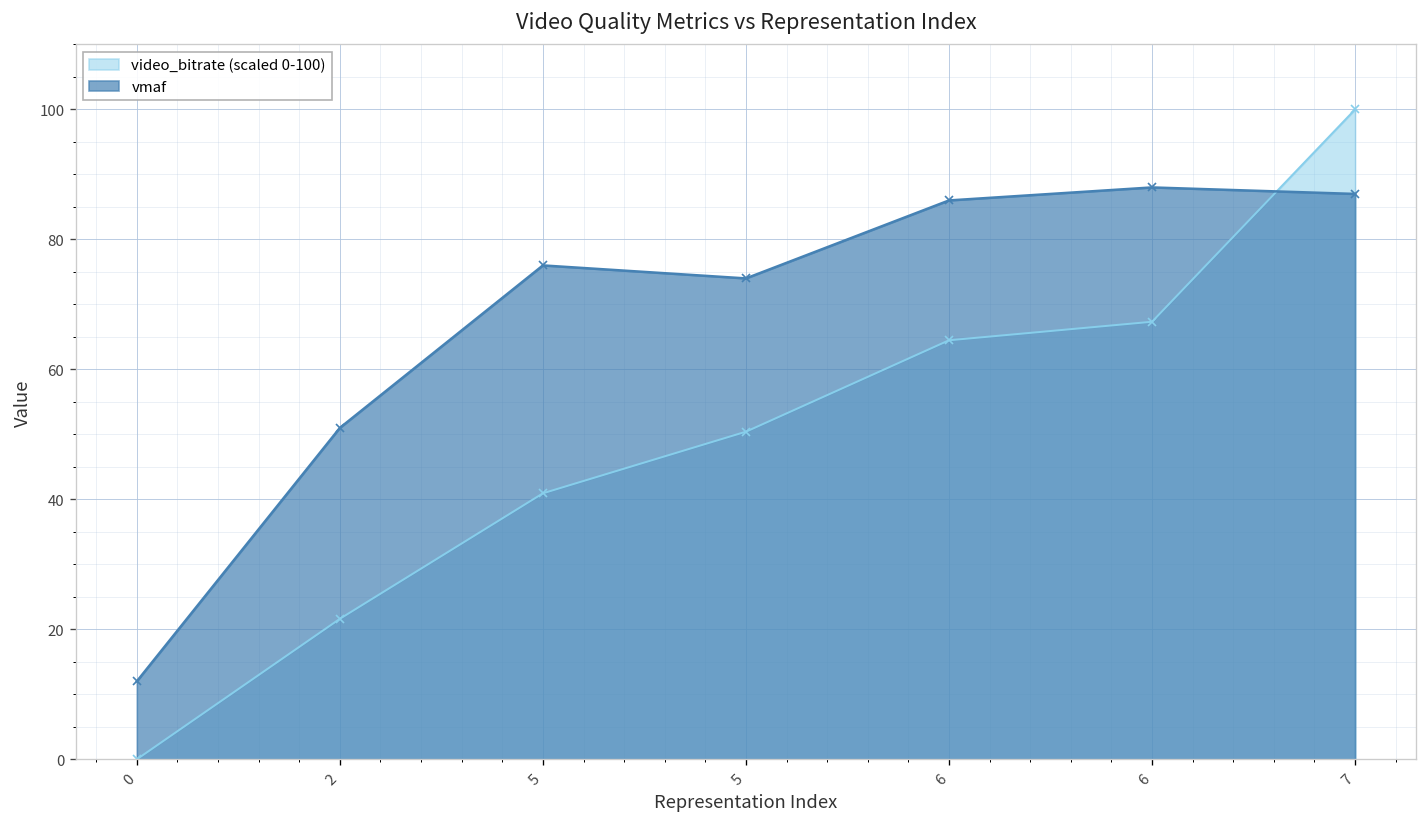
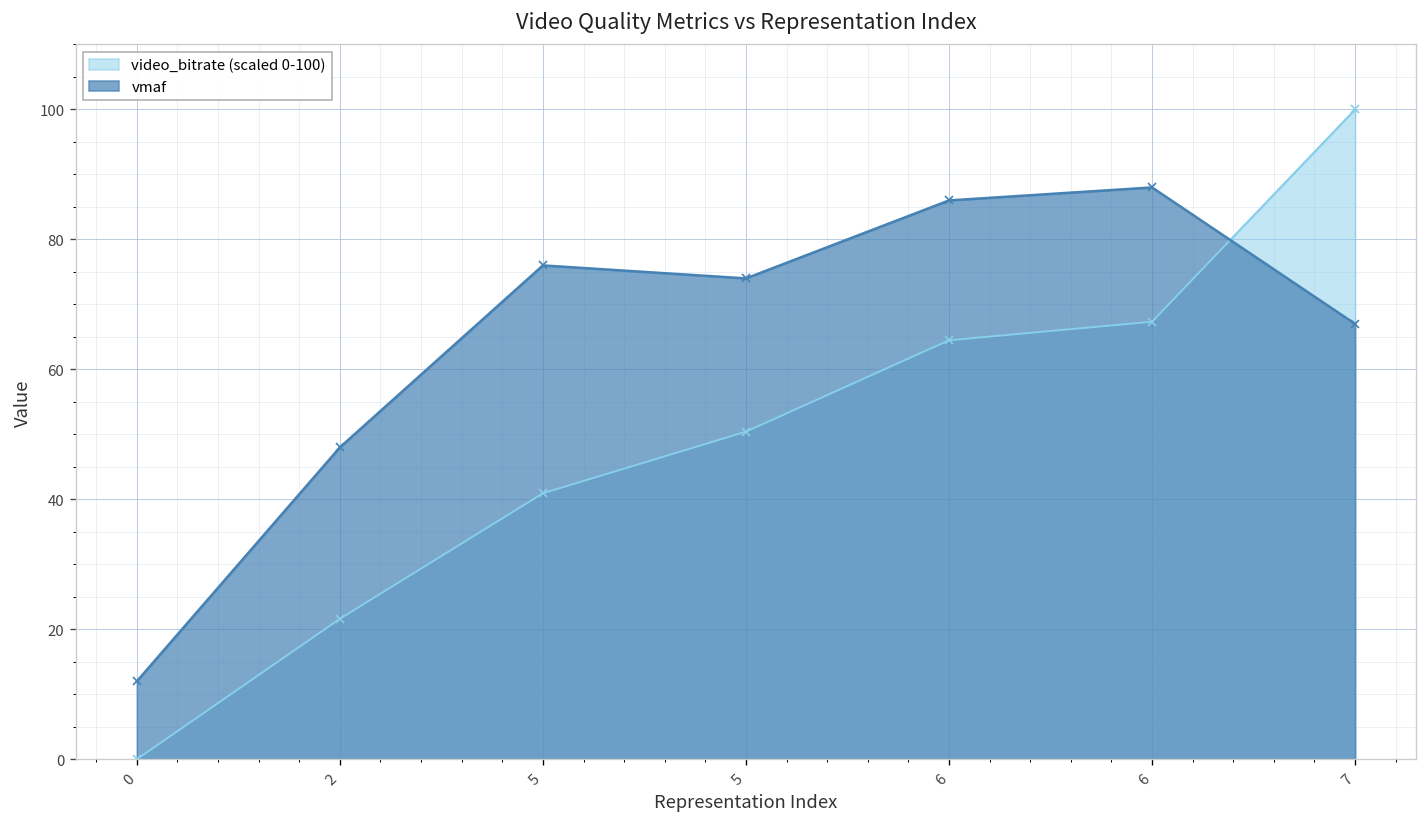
vmaf, 2: 51 -> 48
vmaf, 7: 87 -> 67
